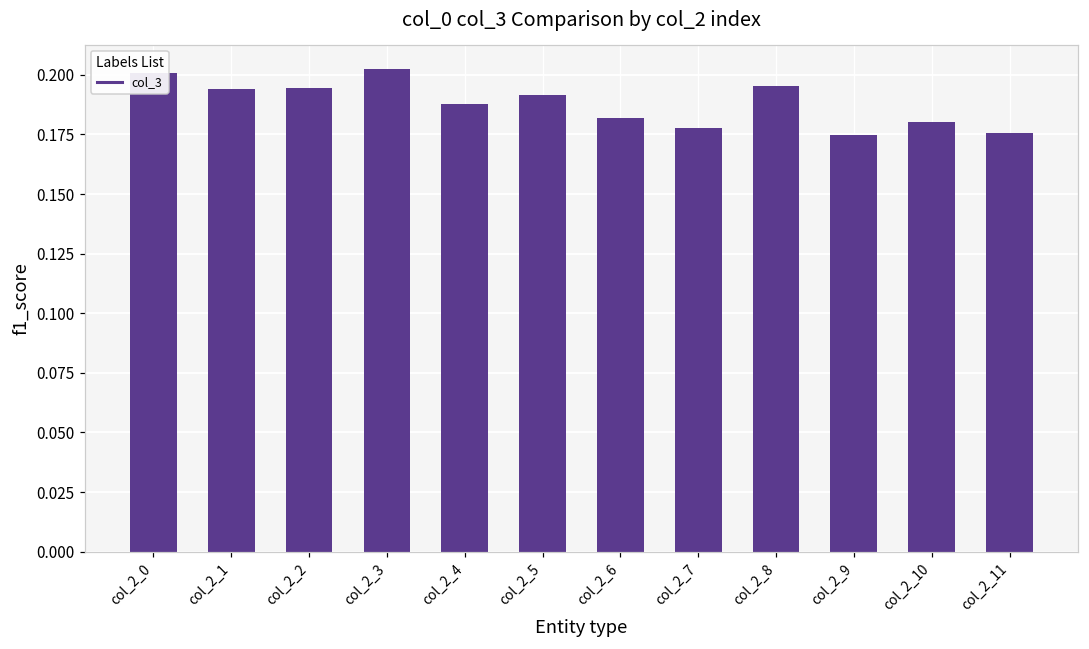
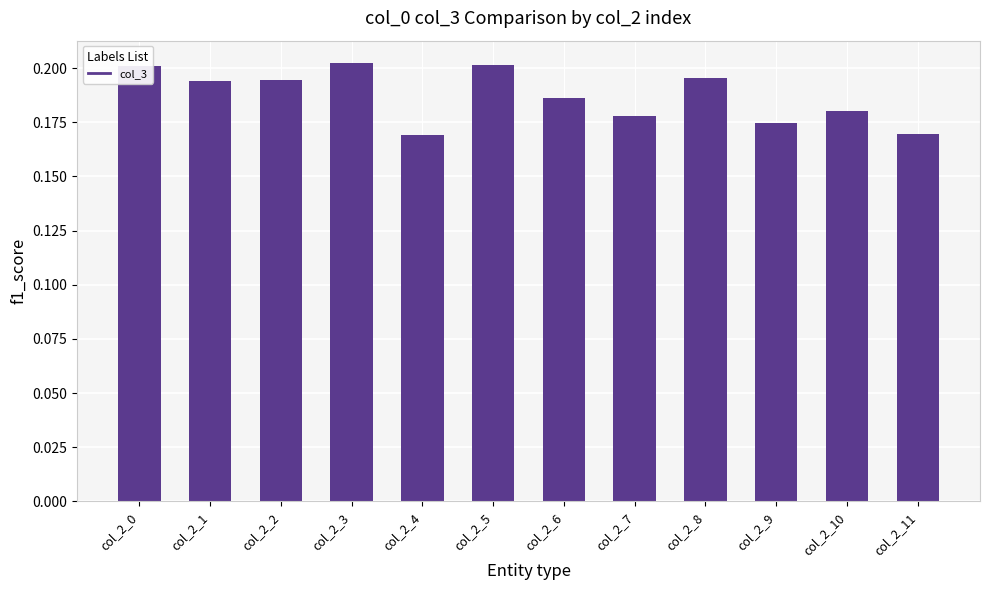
col_2_4: 0.188 -> 0.169
col_2_5: 0.191 -> 0.201
col_2_6: 0.182 -> 0.186
col_2_11: 0.176 -> 0.170
